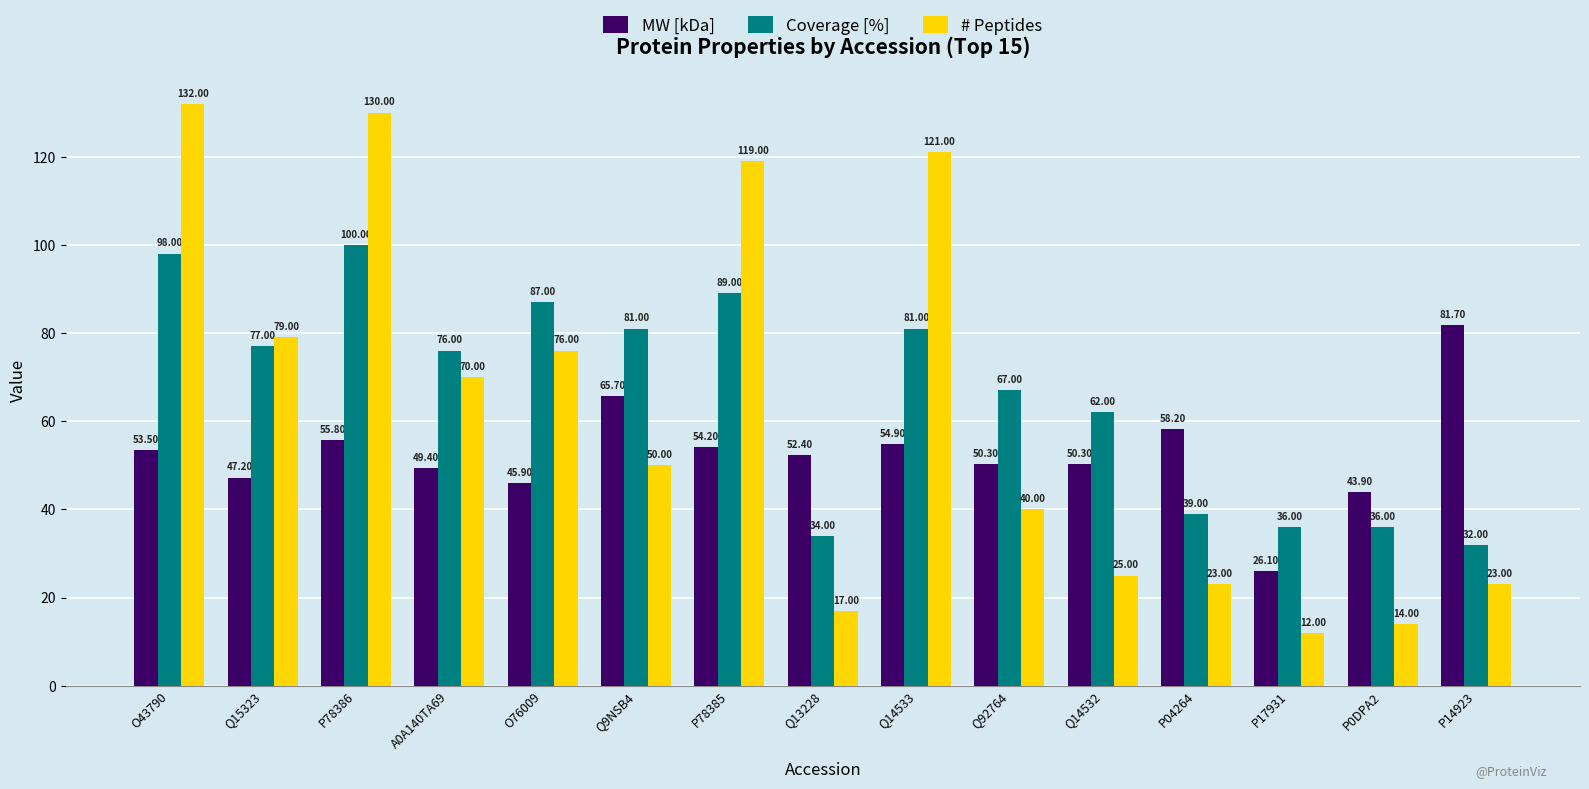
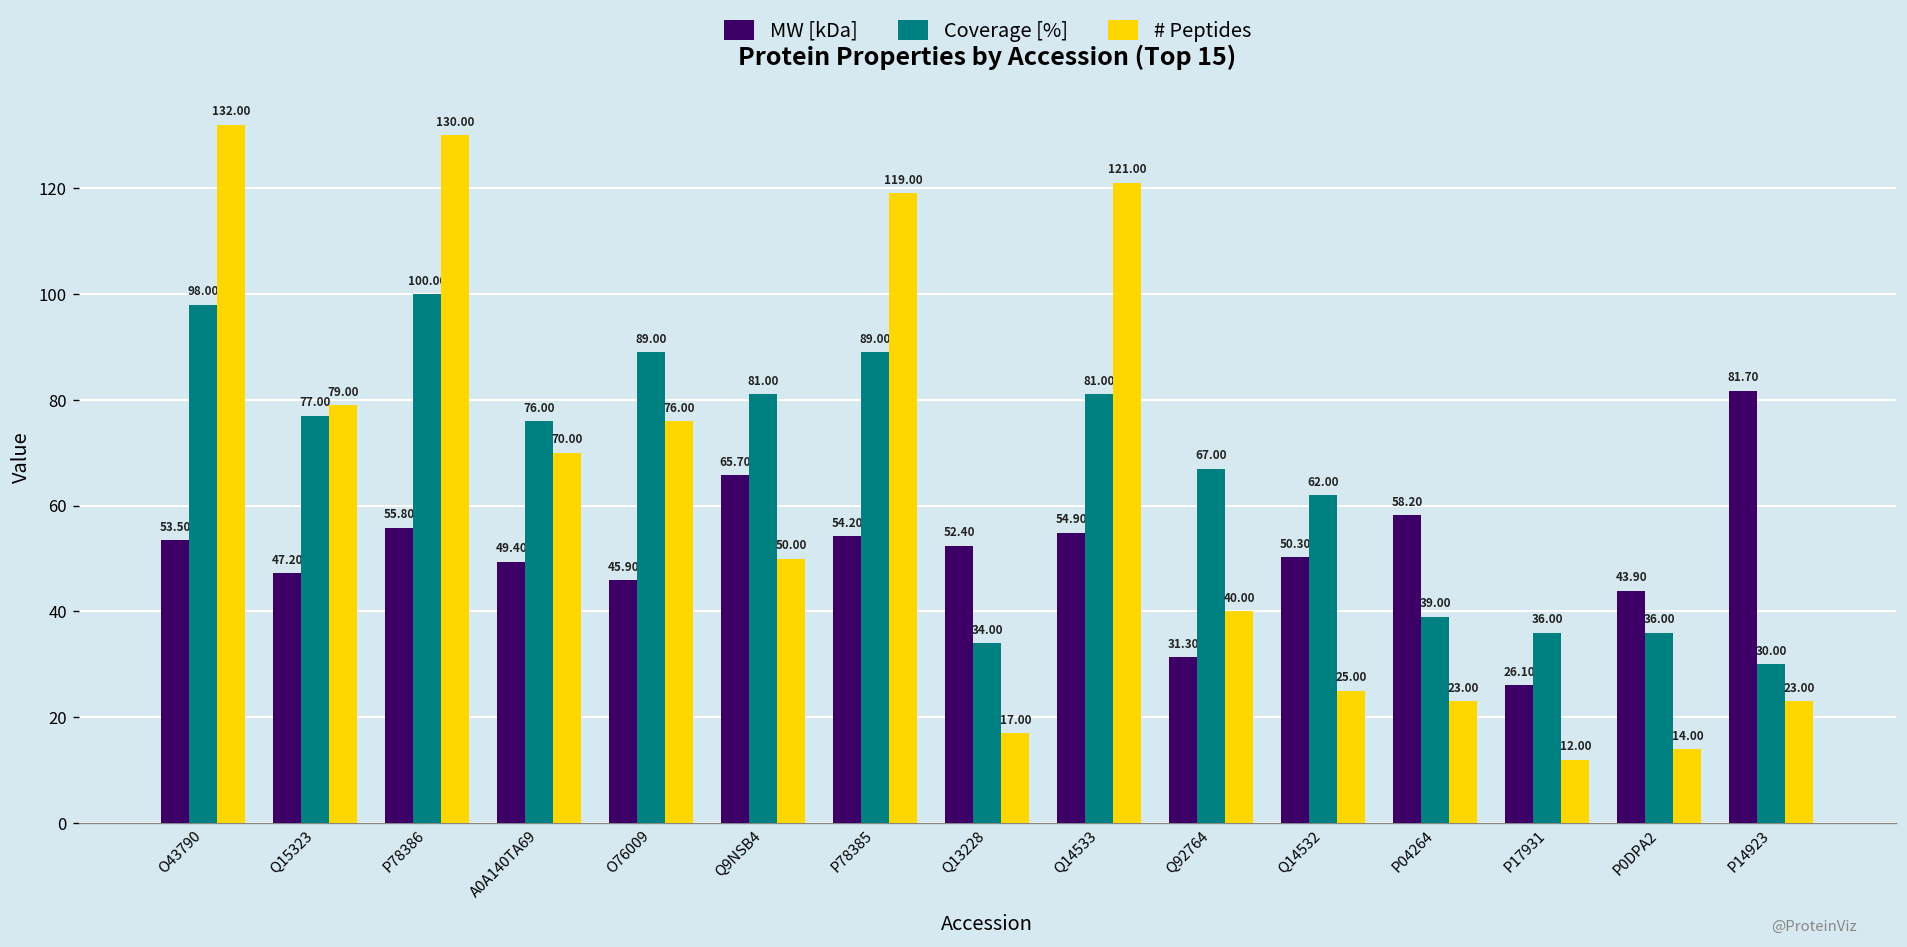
Coverage [%], O76009: 87.00 -> 89.00
MW [kDa], Q92764: 50.30 -> 31.30
Coverage [%], P14923: 32.00 -> 30.00
